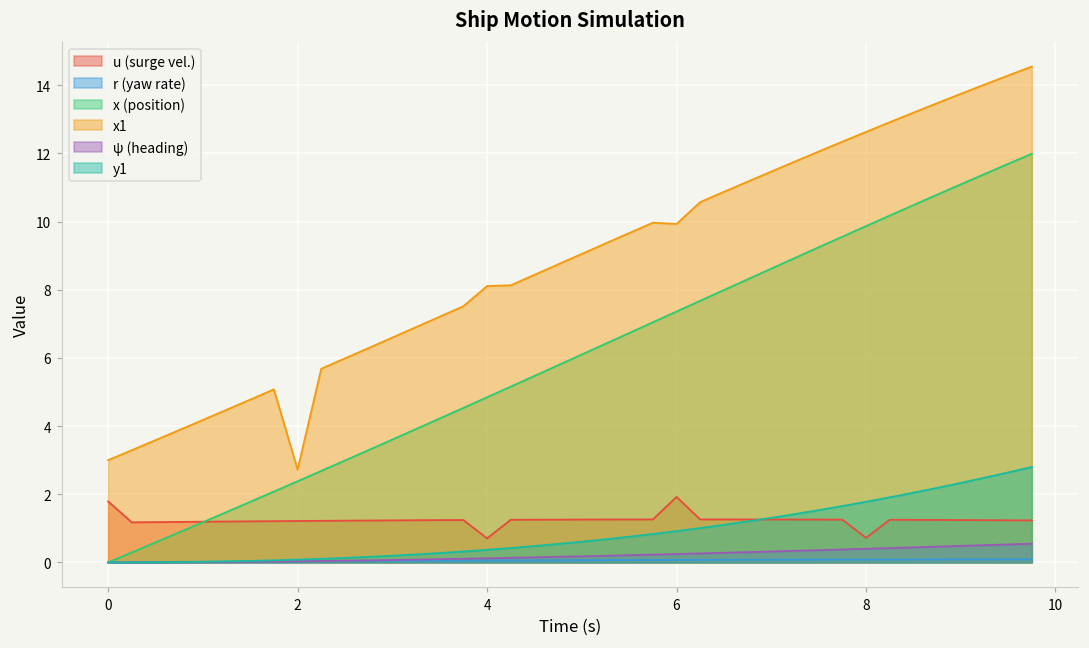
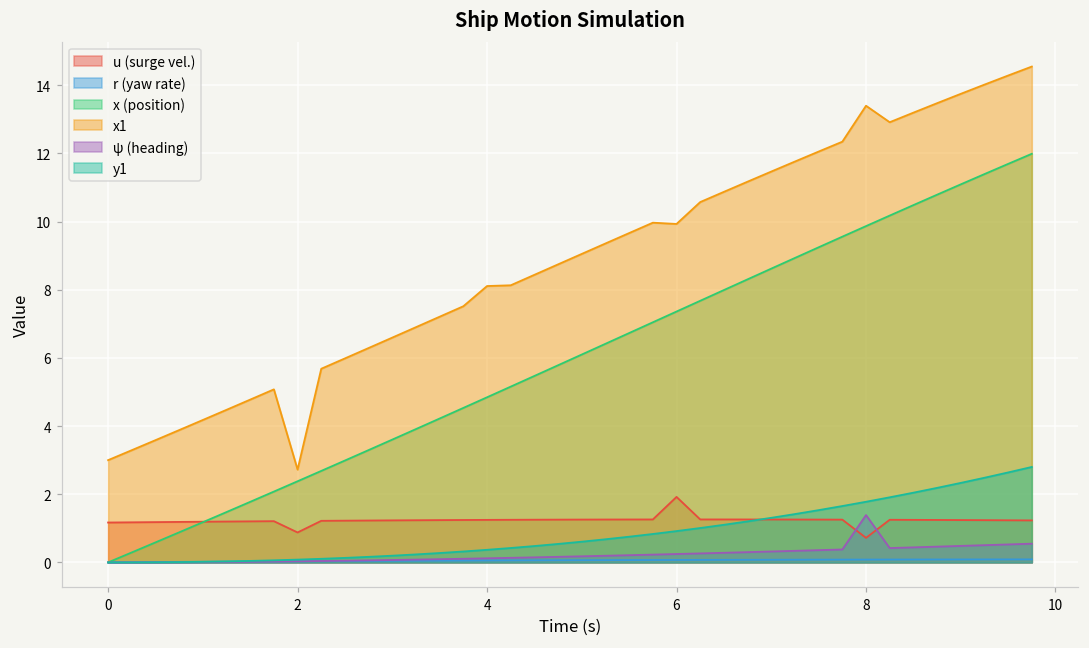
u (surge vel.), 0: 1.8 -> 1.2
u (surge vel.), 2: 1.2 -> 0.9
u (surge vel.), 4: 0.7 -> 1.2
x1, 8: 12.6 -> 13.4
ψ (heading), 8: 0.4 -> 1.4
